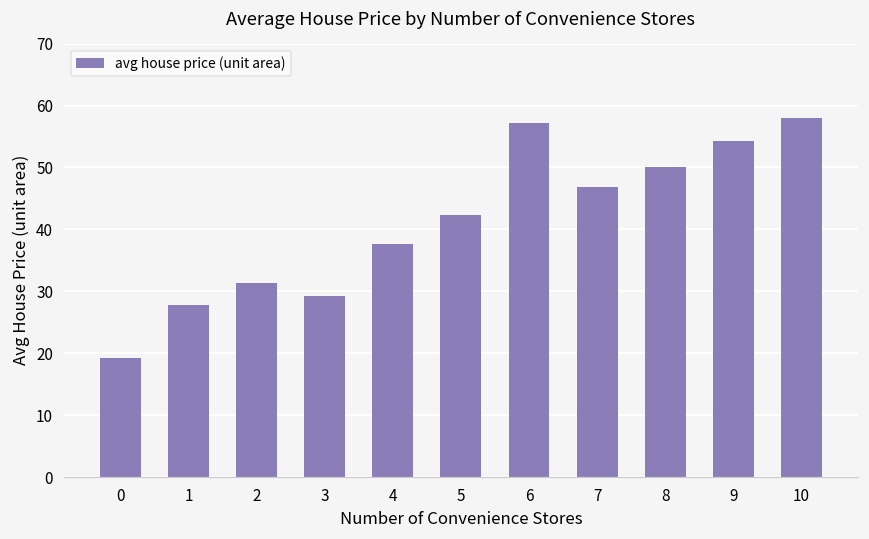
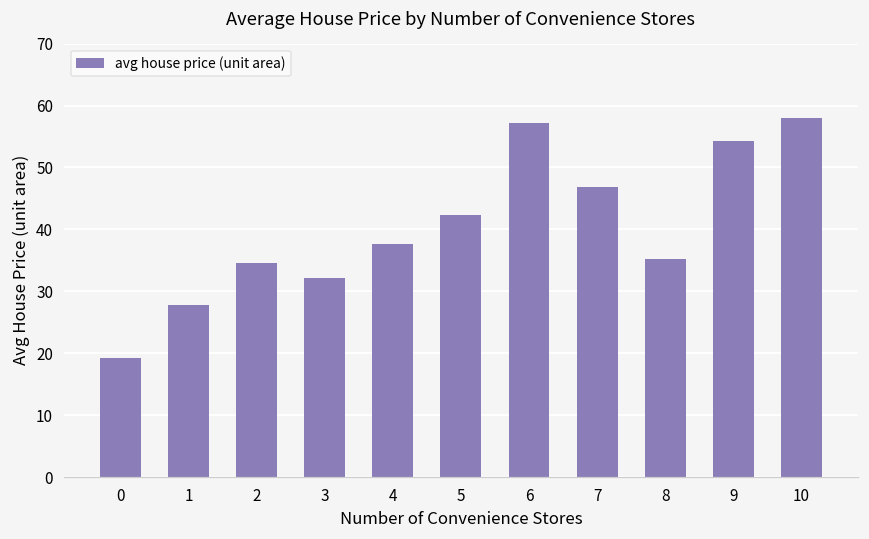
2: 31 -> 35
3: 29 -> 32
8: 50 -> 35
